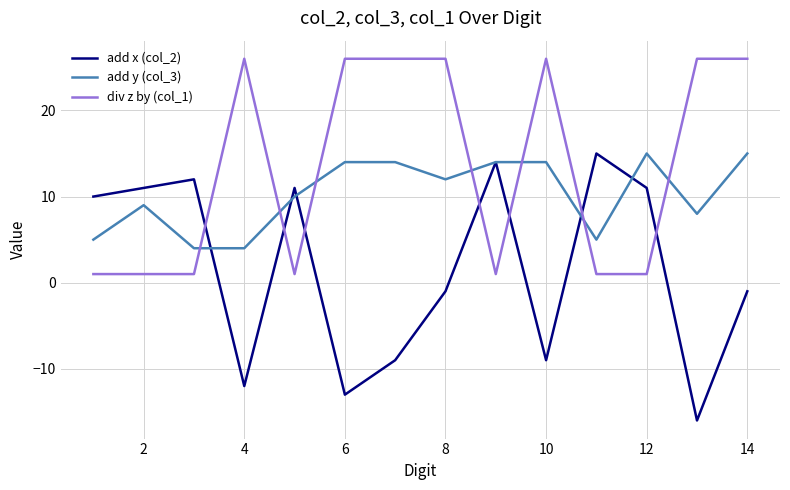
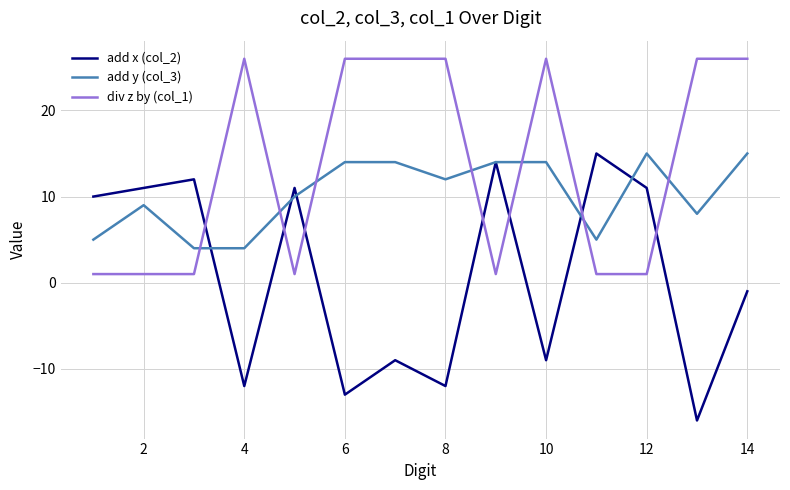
add x (col_2), 8: -1 -> -12
